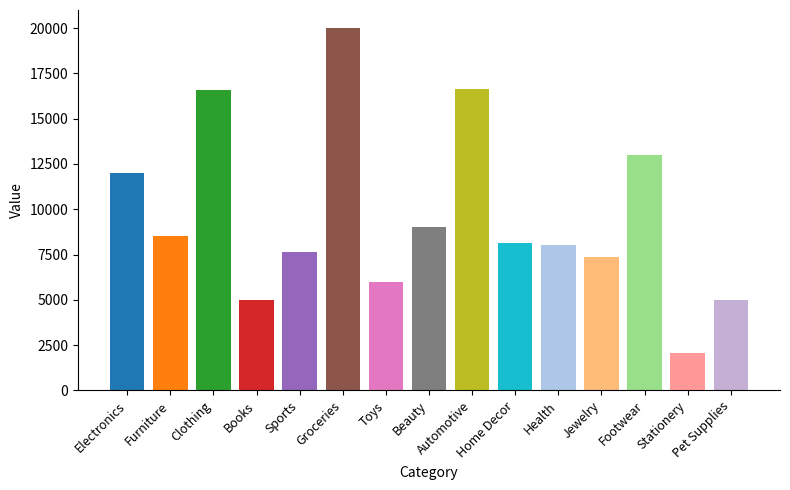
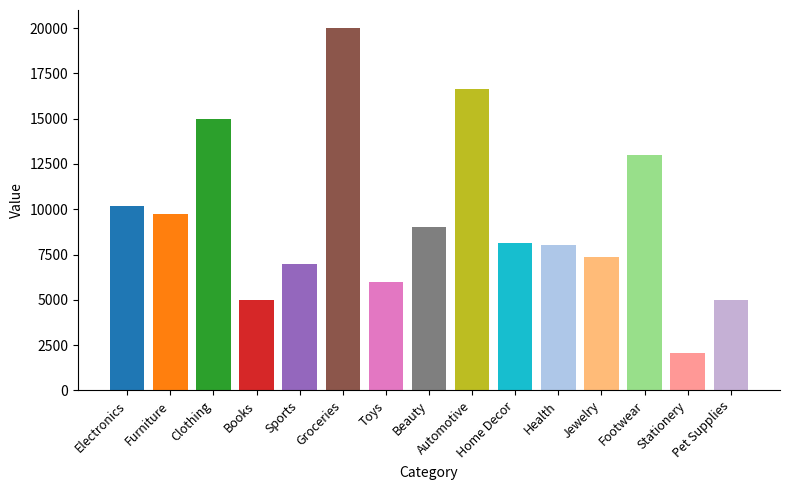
Electronics: 12000 -> 10200
Furniture: 8500 -> 9700
Clothing: 16600 -> 15000
Sports: 7600 -> 7000
